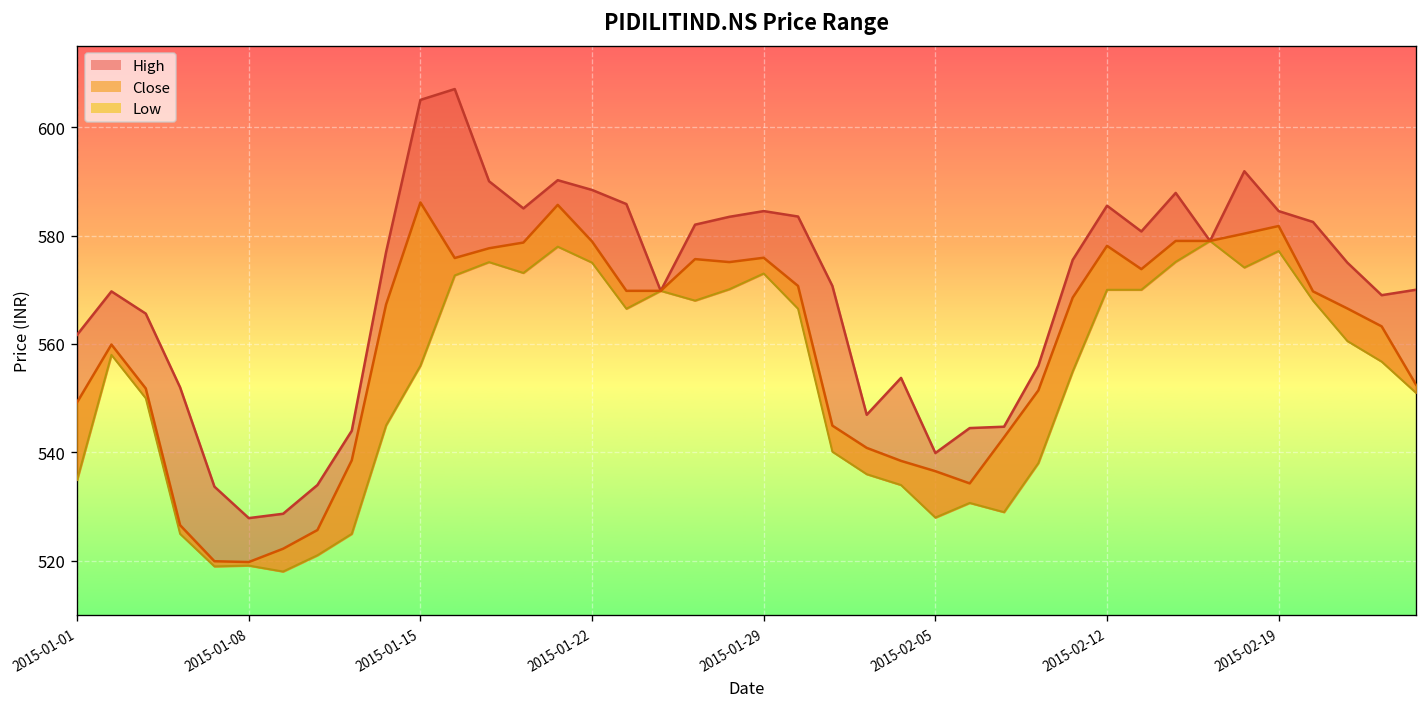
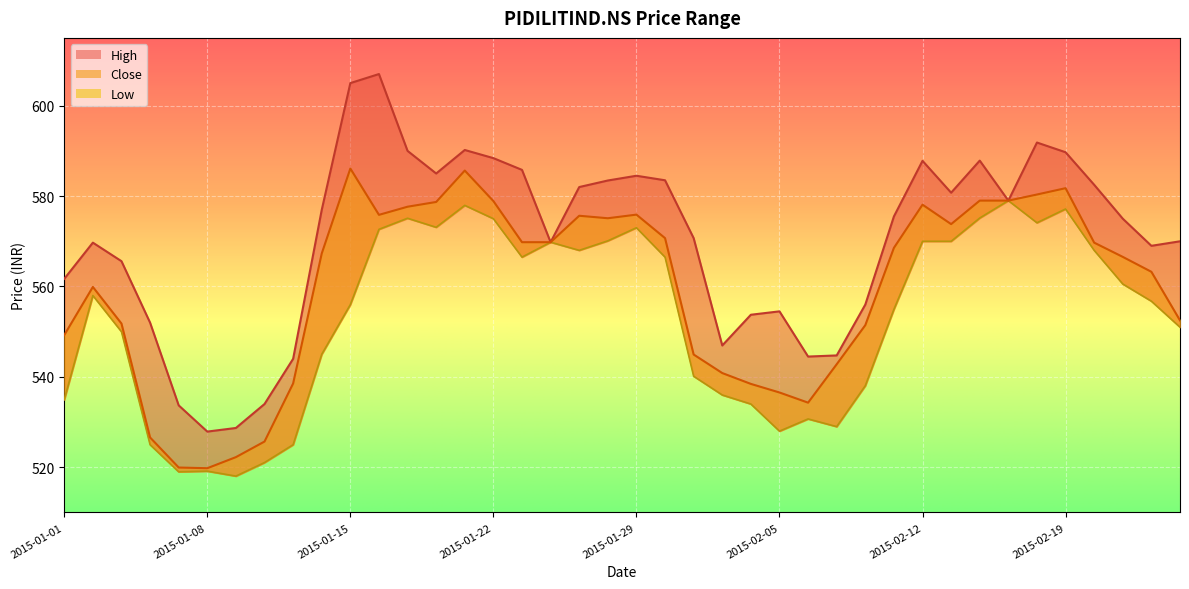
High, 2015-02-05: 540 -> 555
High, 2015-02-12: 586 -> 588
High, 2015-02-19: 585 -> 590
